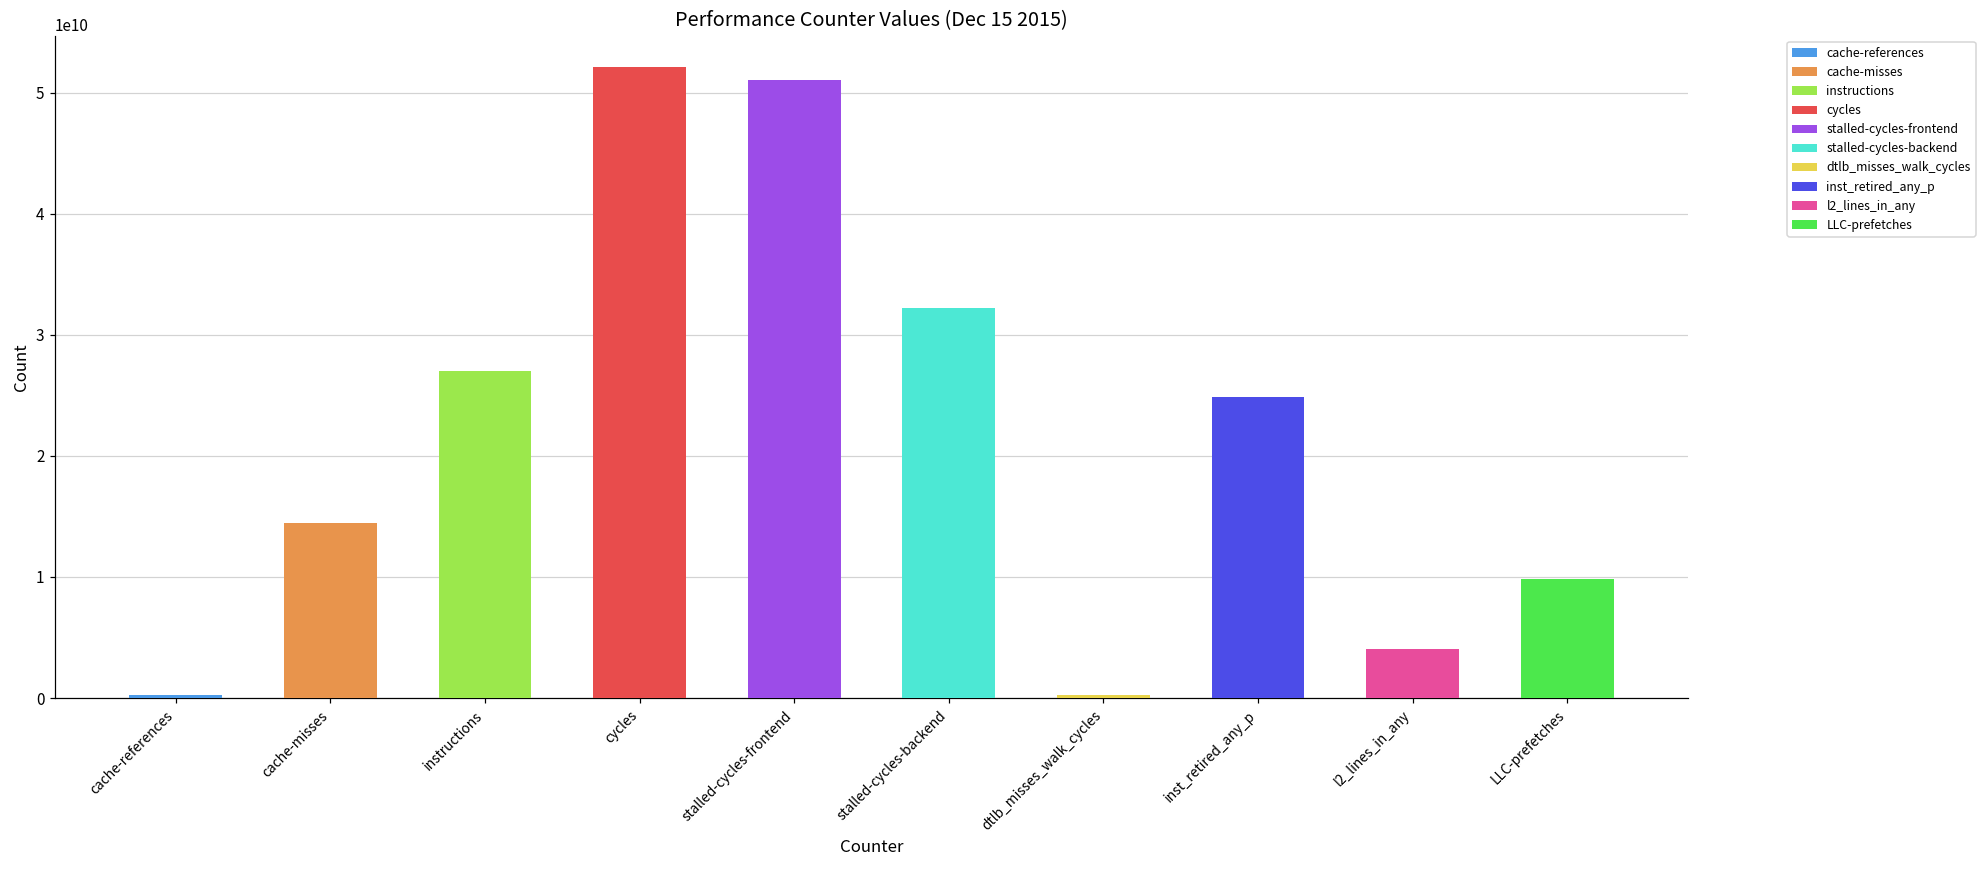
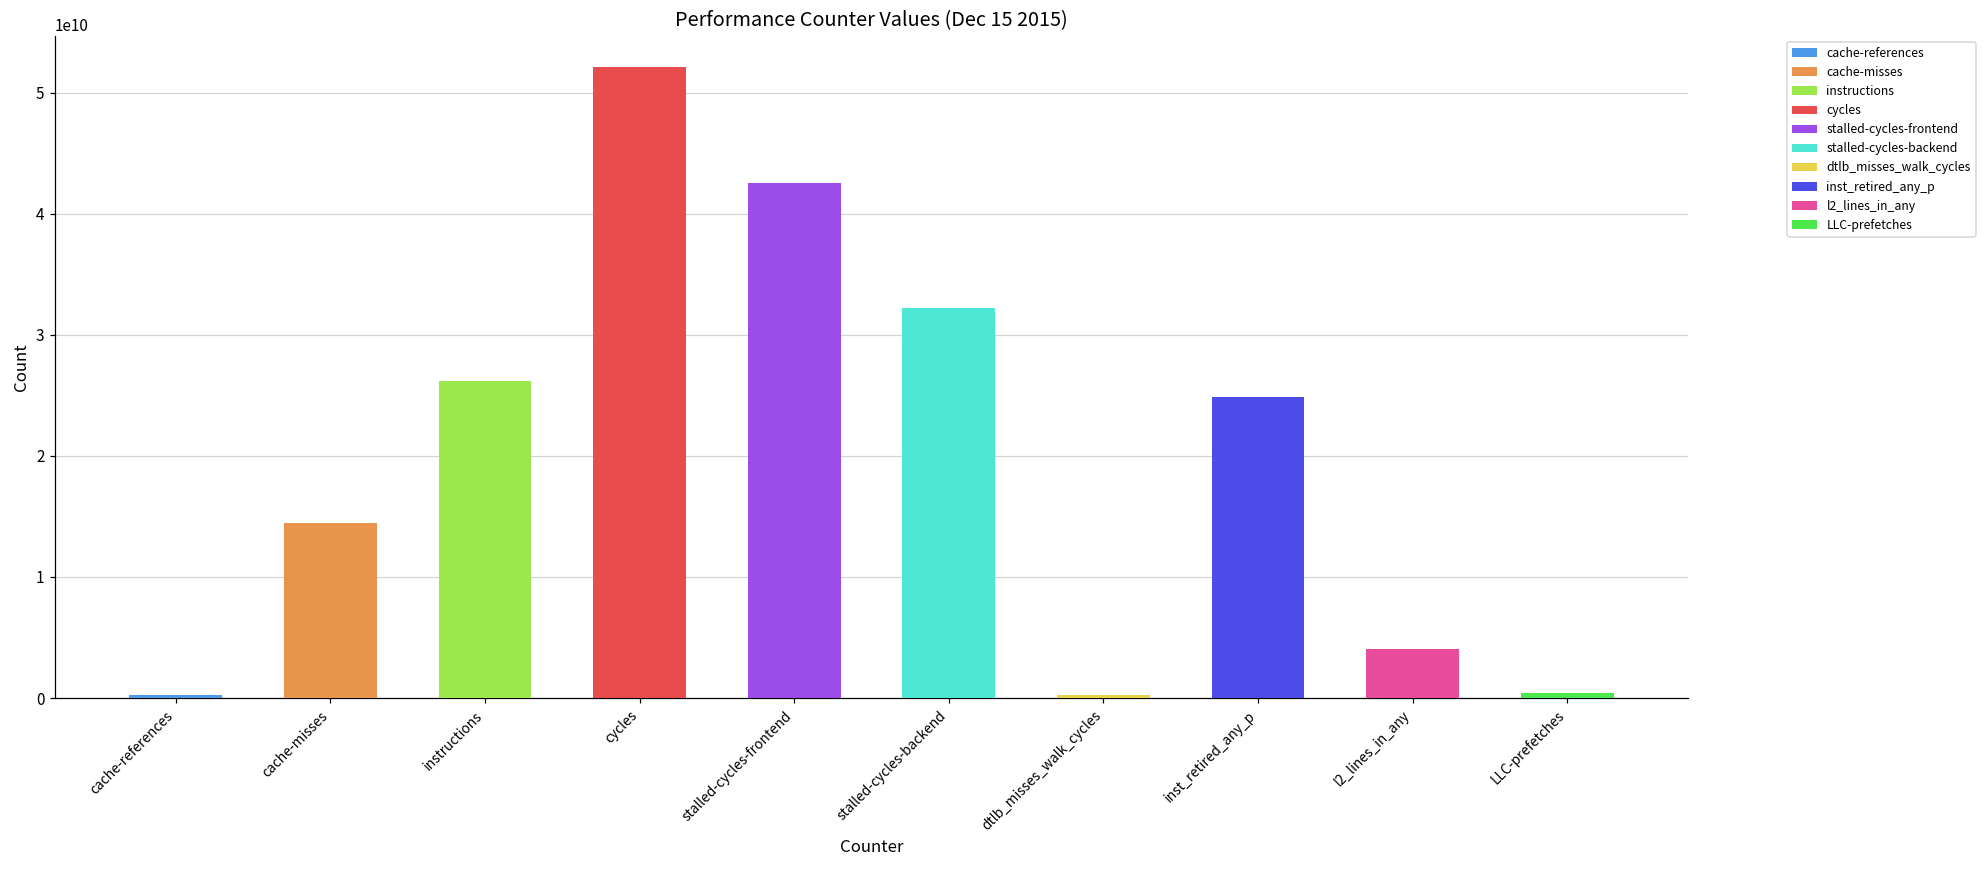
instructions: 27000000000 -> 26200000000
stalled-cycles-frontend: 51000000000 -> 42600000000
LLC-prefetches: 9800000000 -> 400000000
